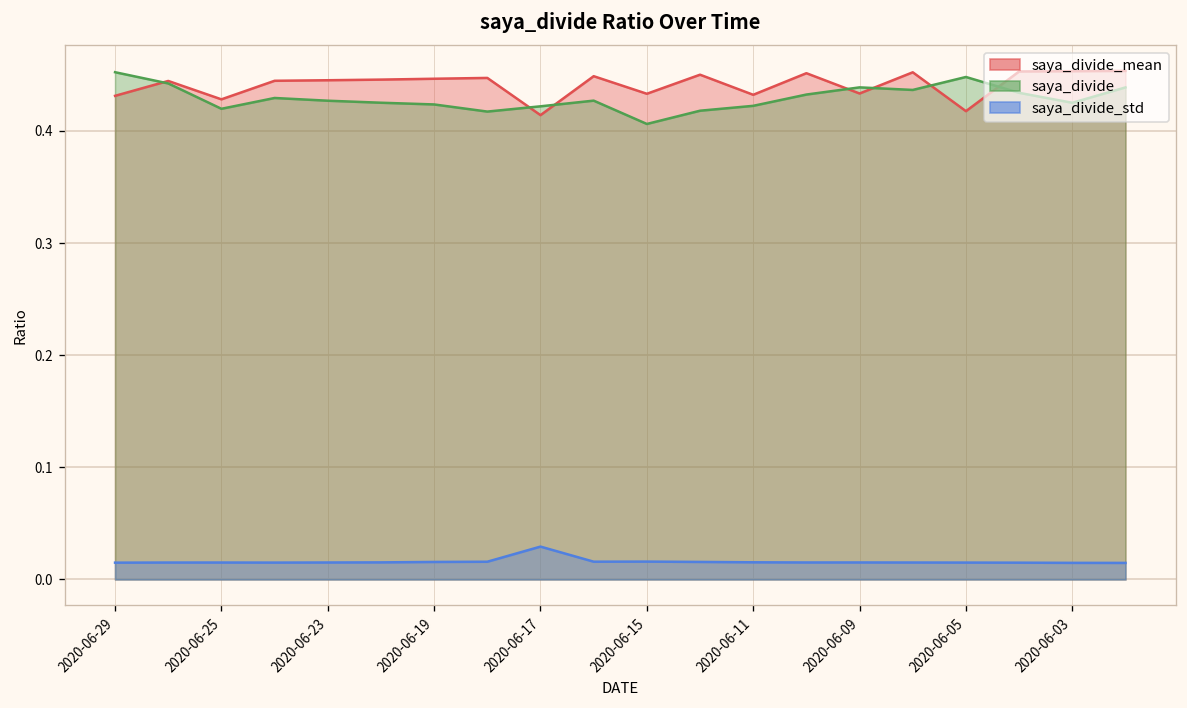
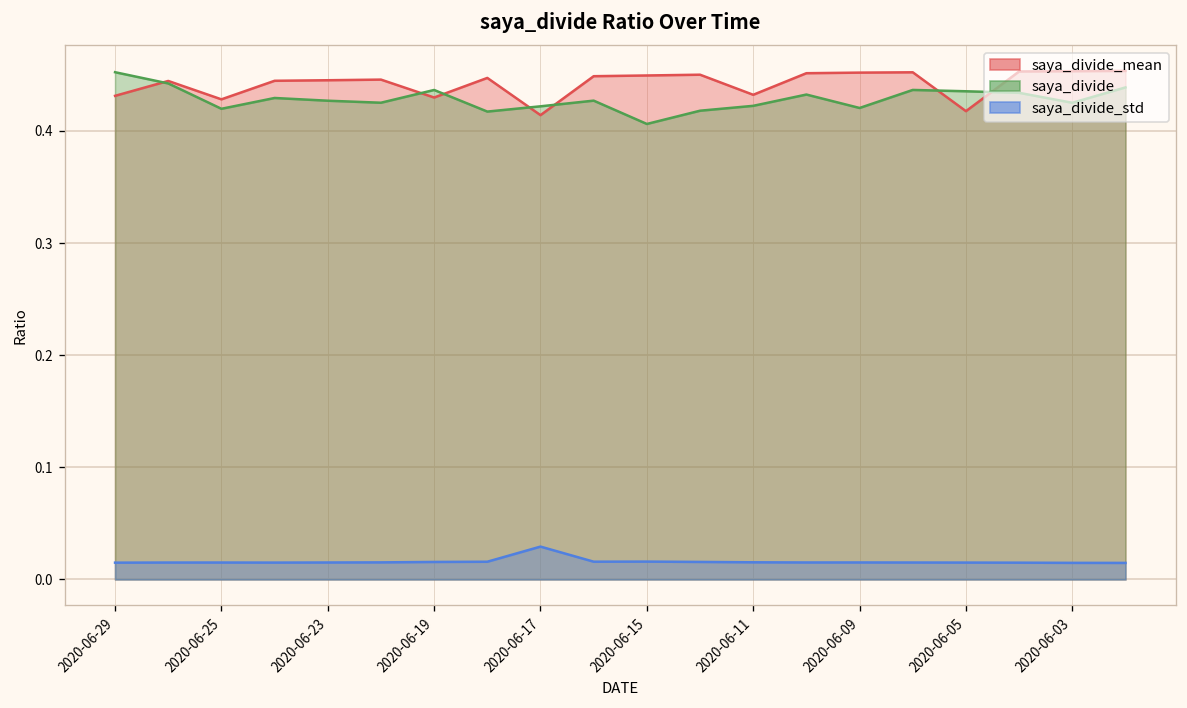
saya_divide_mean, 2020-06-19: 0.45 -> 0.43
saya_divide, 2020-06-19: 0.42 -> 0.44
saya_divide_mean, 2020-06-15: 0.43 -> 0.45
saya_divide_mean, 2020-06-09: 0.43 -> 0.45
saya_divide, 2020-06-09: 0.44 -> 0.42
saya_divide, 2020-06-05: 0.45 -> 0.44
